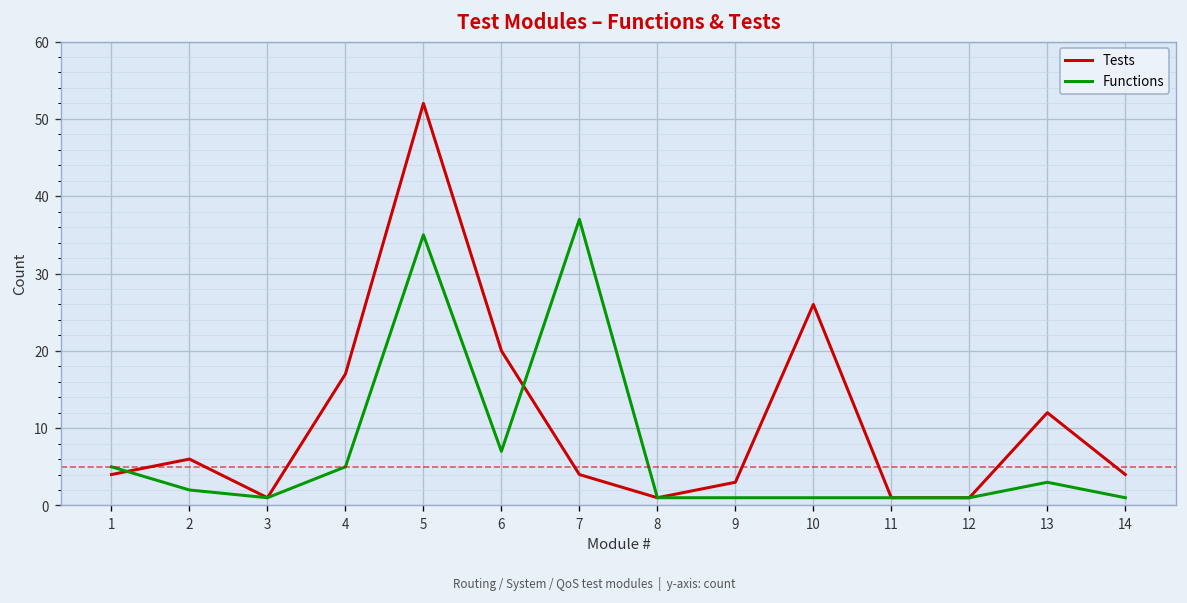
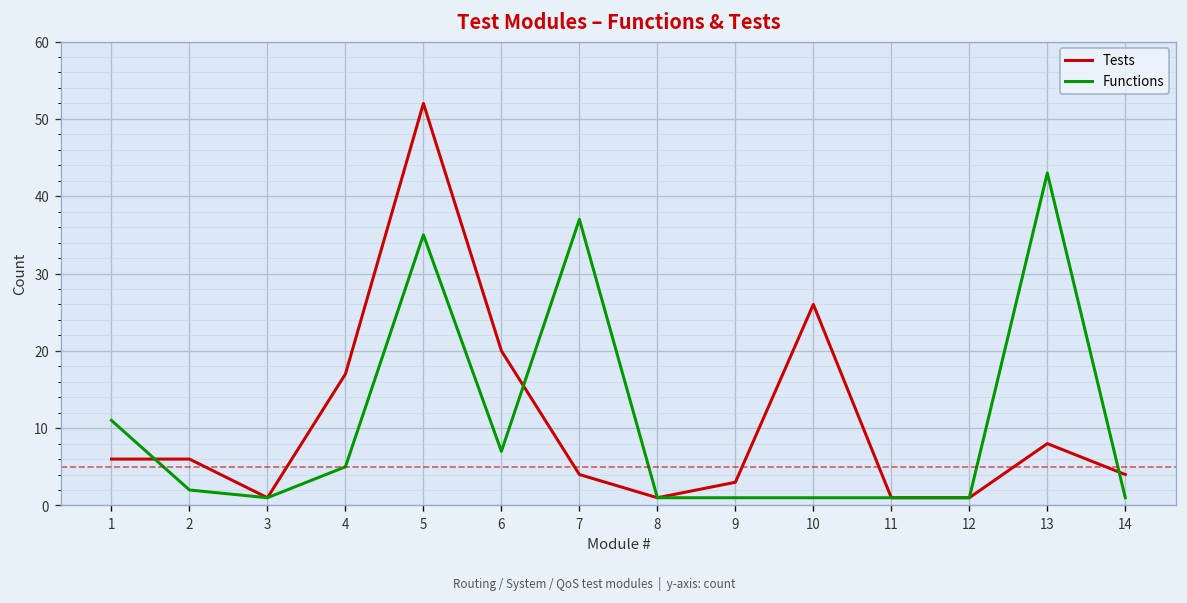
Tests, 1: 4 -> 6
Functions, 1: 5 -> 11
Tests, 13: 12 -> 8
Functions, 13: 3 -> 43
